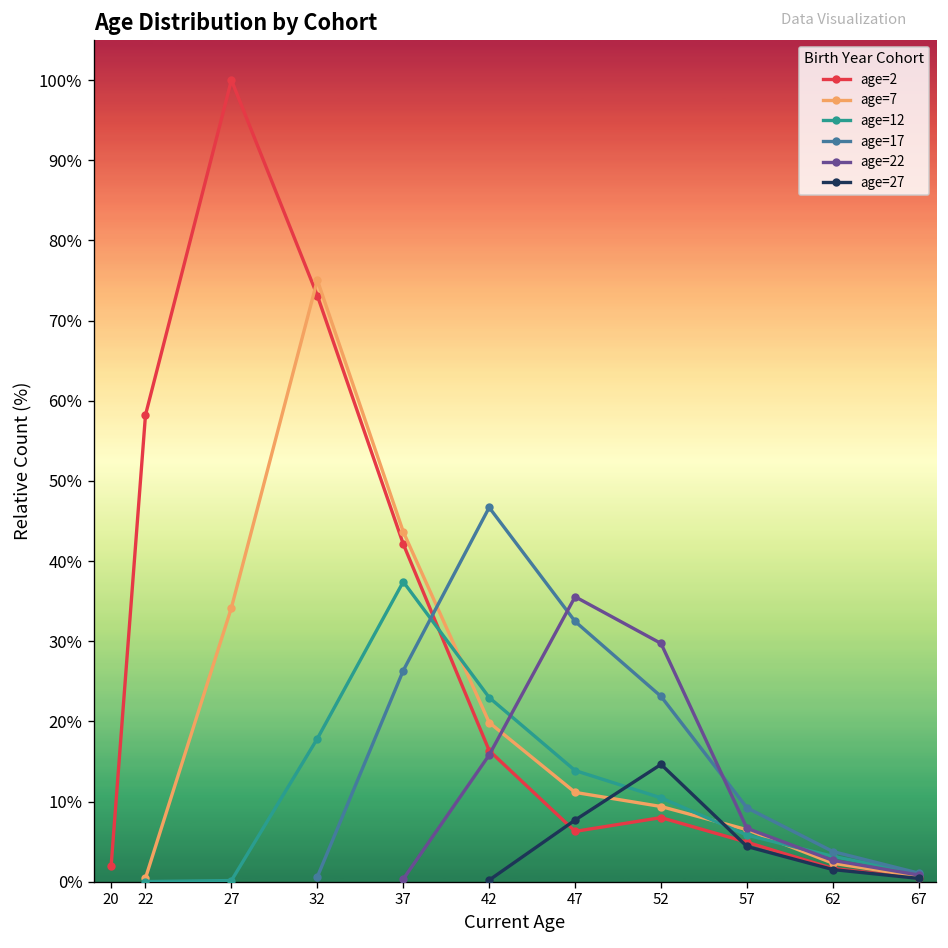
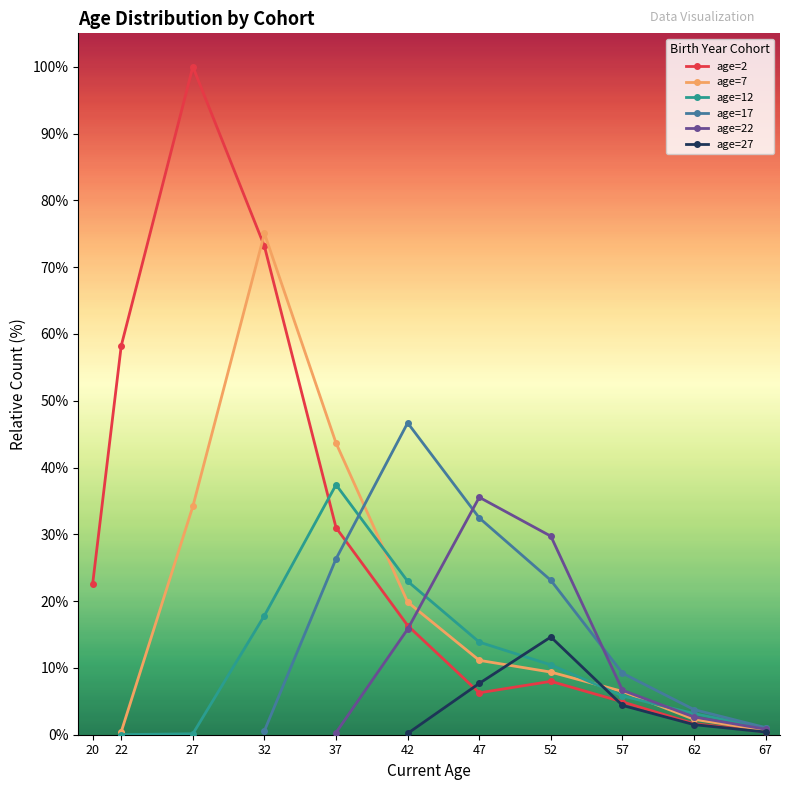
age=2, 20: 2% -> 23%
age=2, 37: 42% -> 31%
